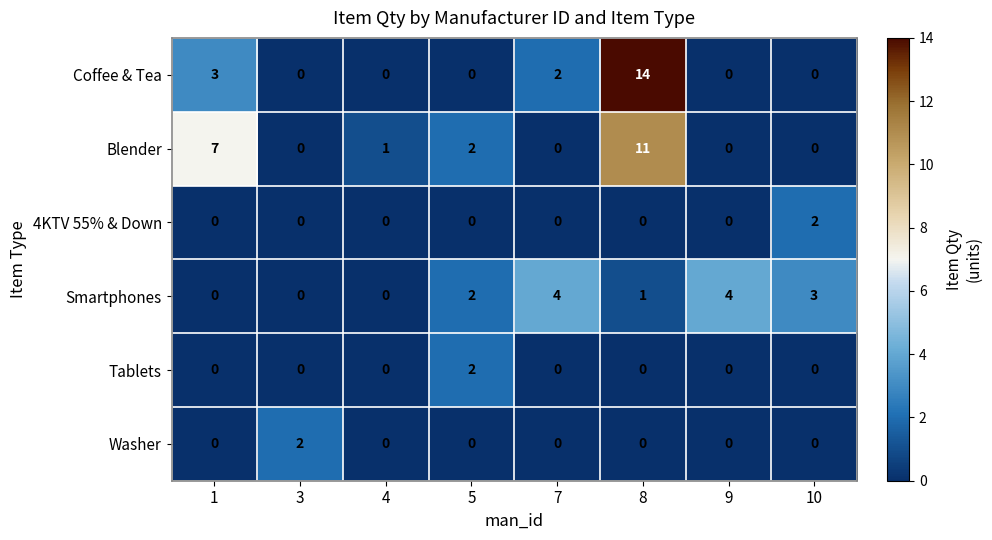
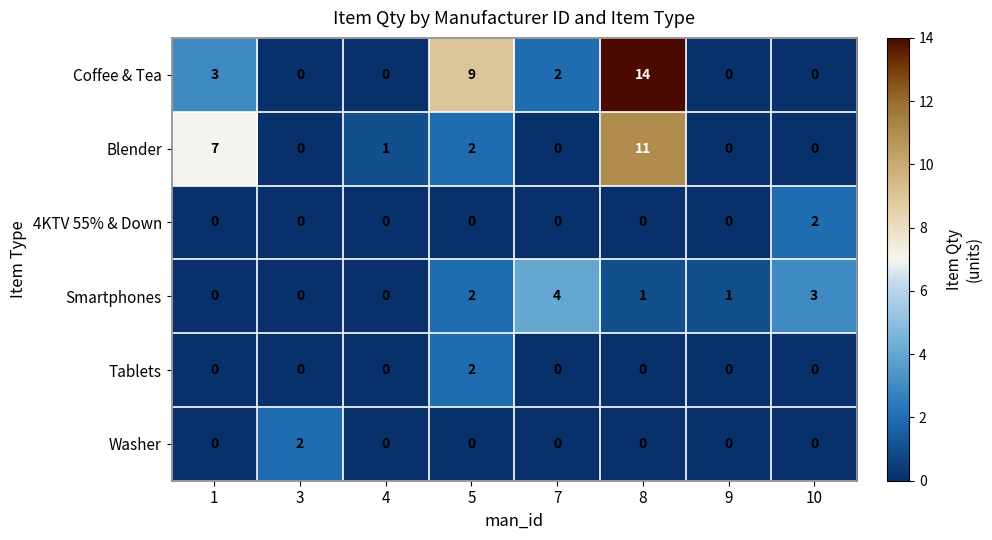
Coffee & Tea, 5: 0 -> 9
Smartphones, 9: 4 -> 1
